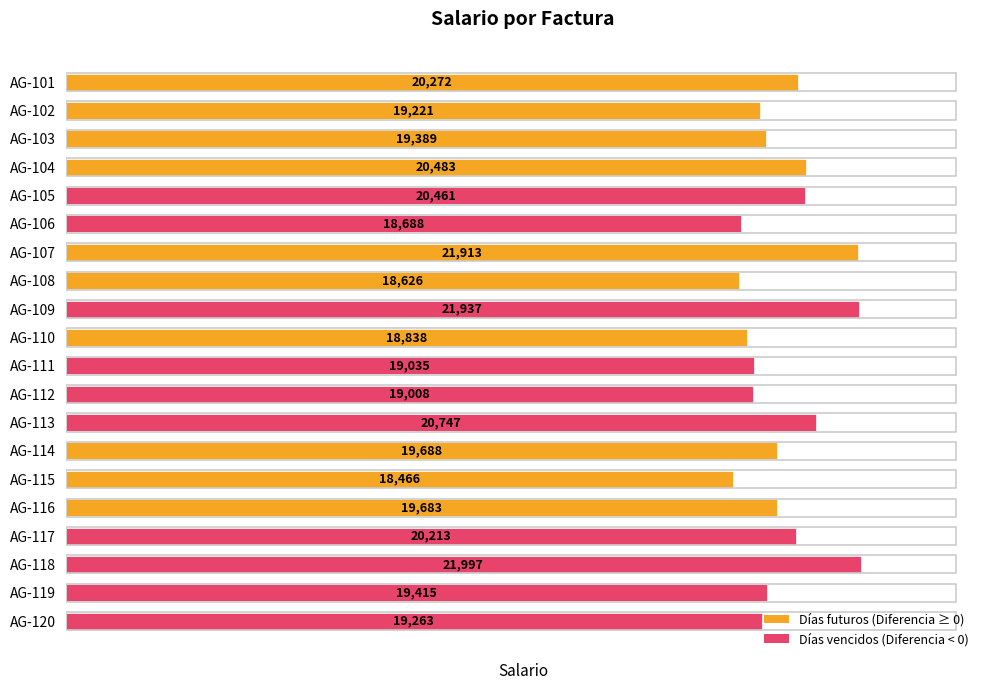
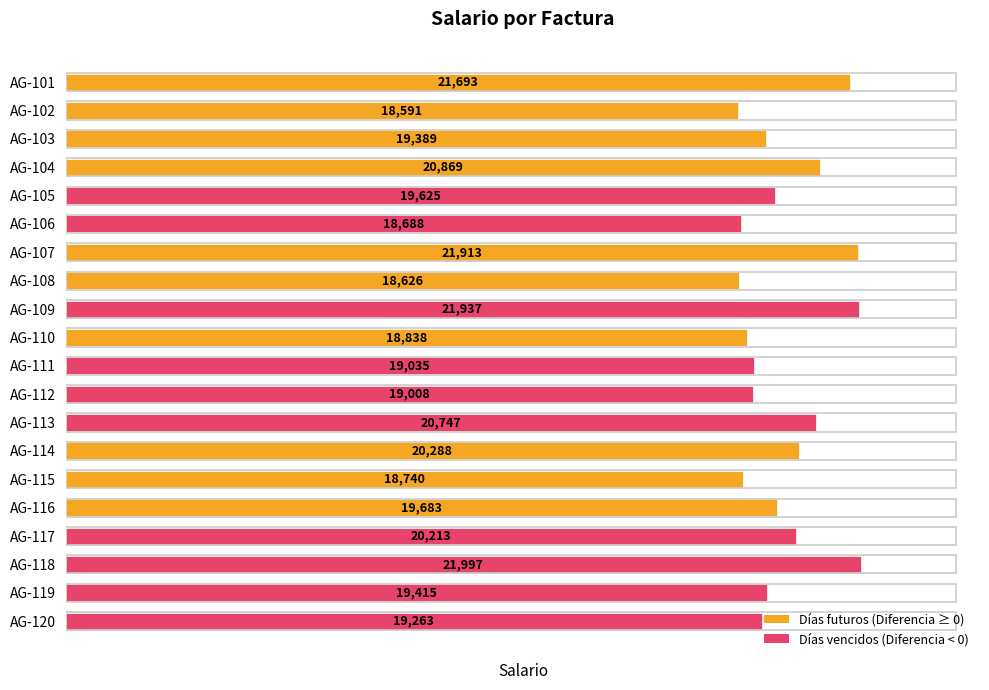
AG-101: 20,272 -> 21,693
AG-102: 19,221 -> 18,591
AG-104: 20,483 -> 20,869
AG-105: 20,461 -> 19,625
AG-114: 19,688 -> 20,288
AG-115: 18,466 -> 18,740
